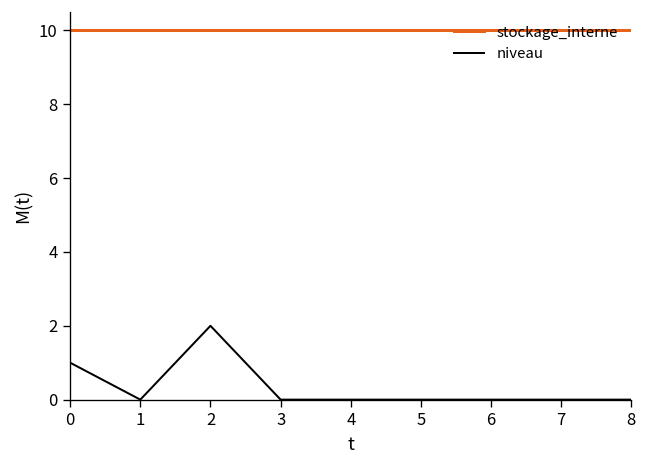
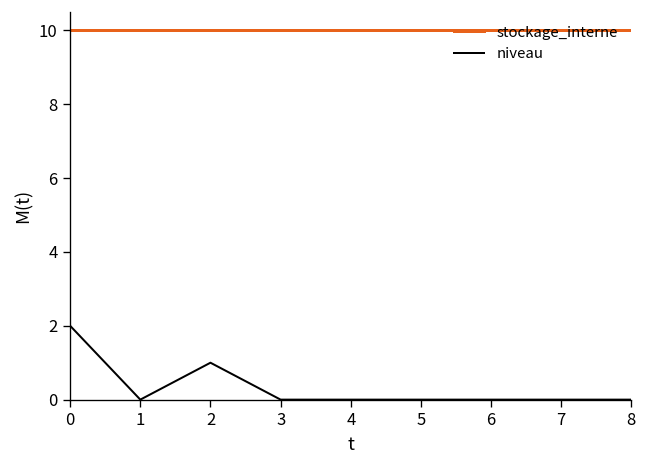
niveau, 0: 1 -> 2
niveau, 2: 2 -> 1
